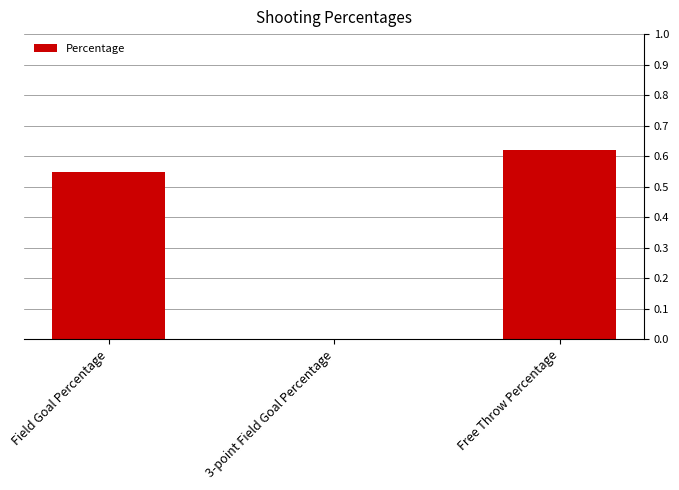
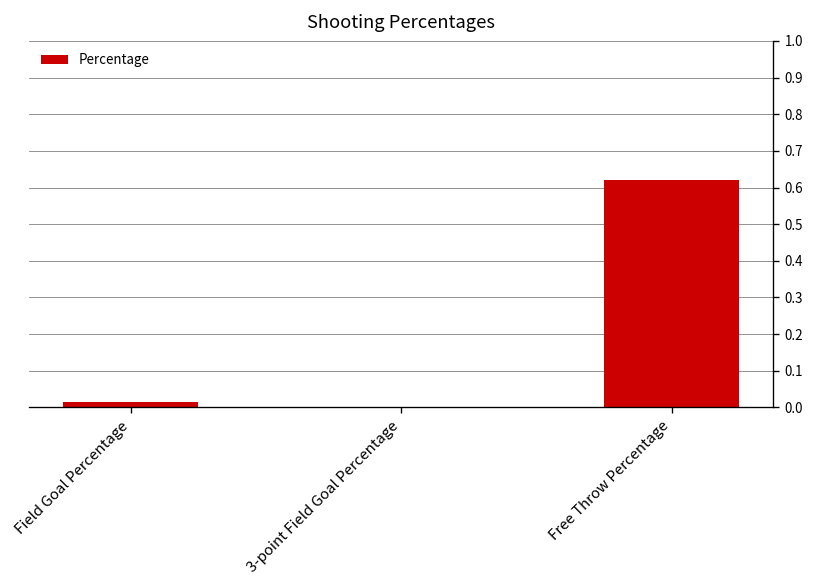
Field Goal Percentage: 0.55 -> 0.01
